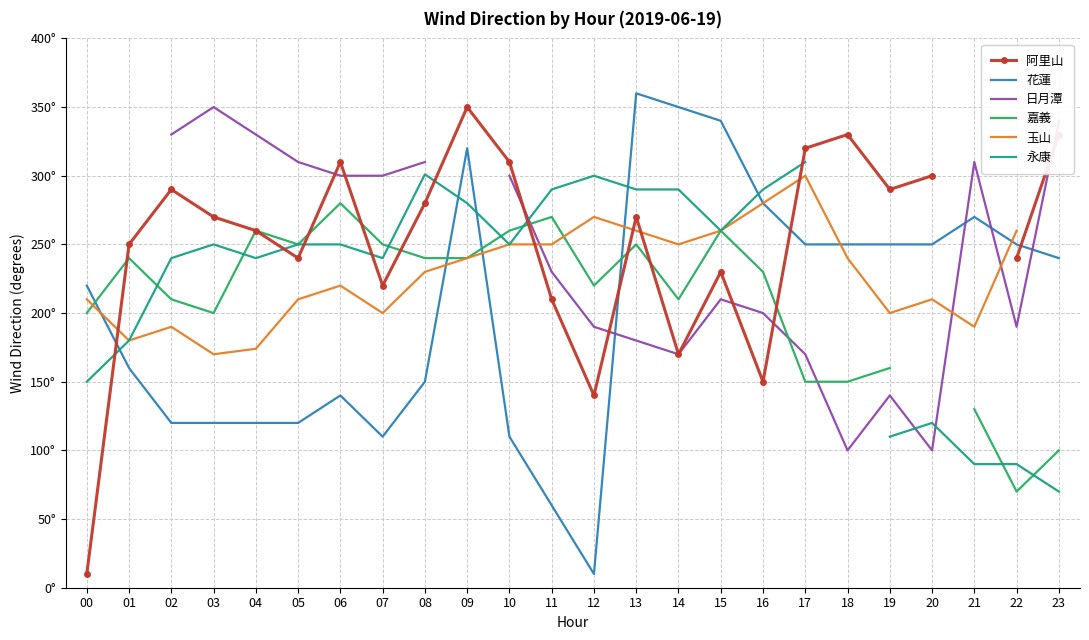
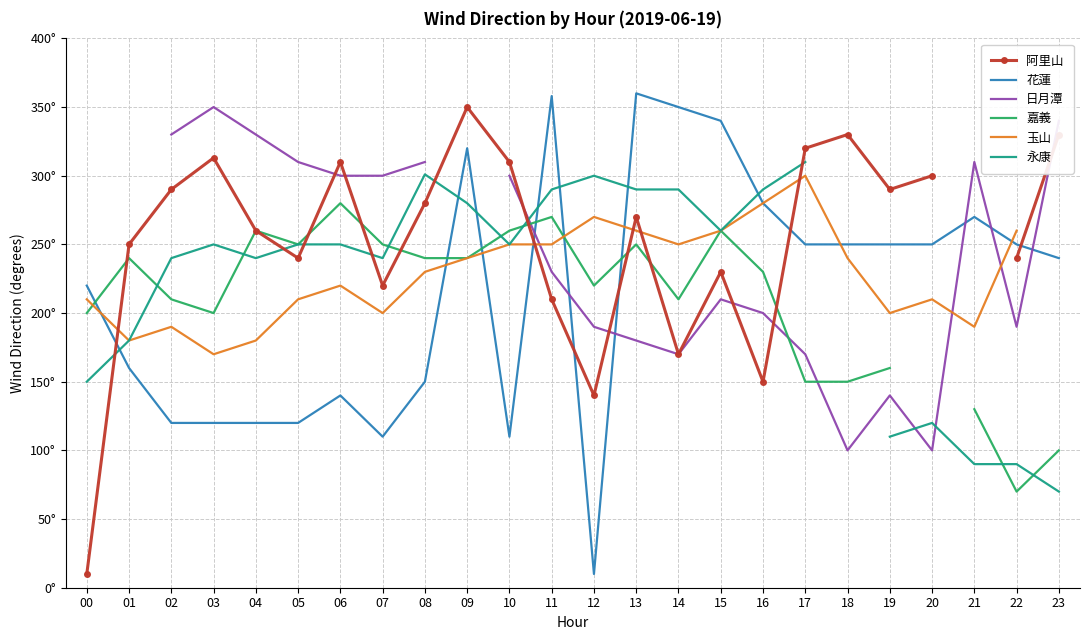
阿里山, 03: 270° -> 313°
玉山, 04: 174° -> 180°
花蓮, 11: 60° -> 358°
